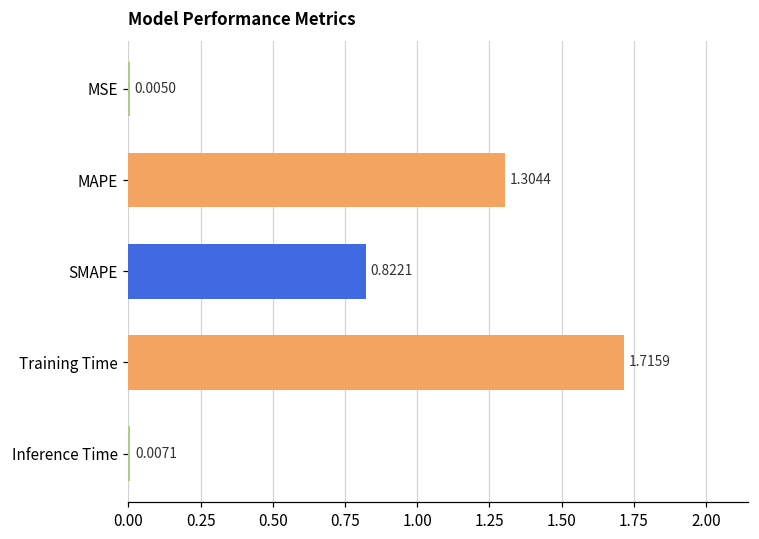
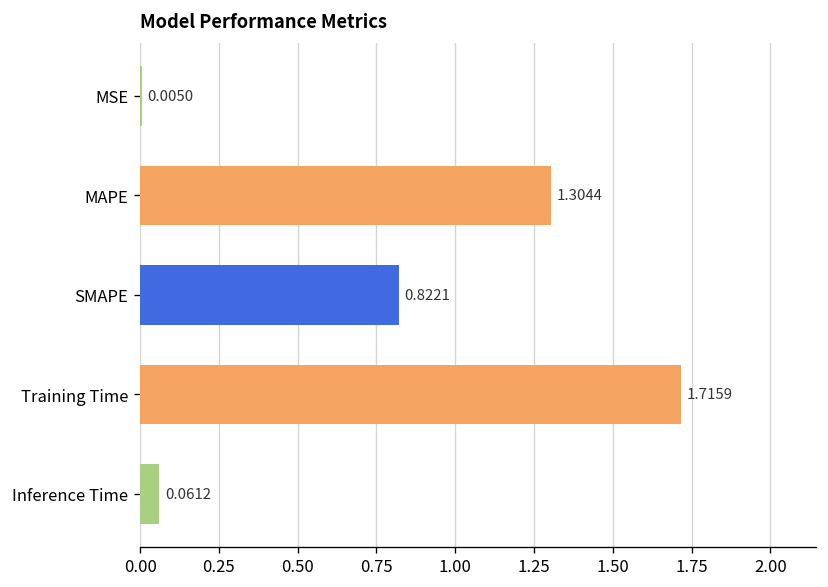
Inference Time: 0.0071 -> 0.0612
